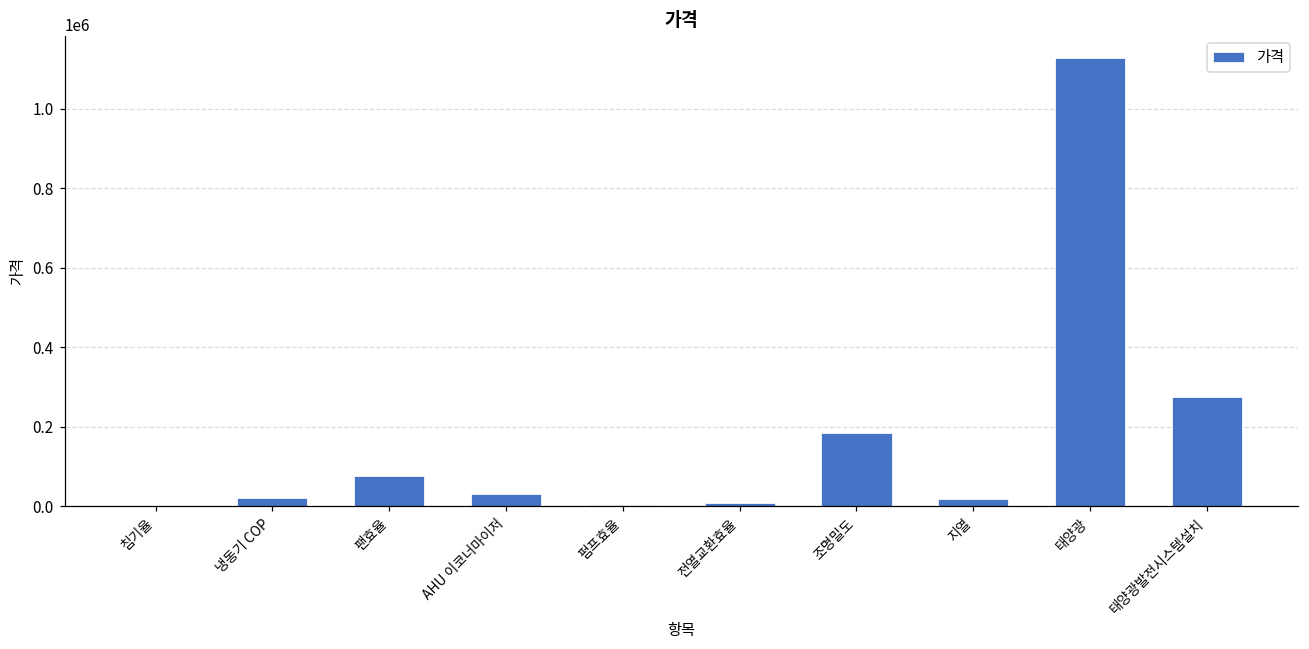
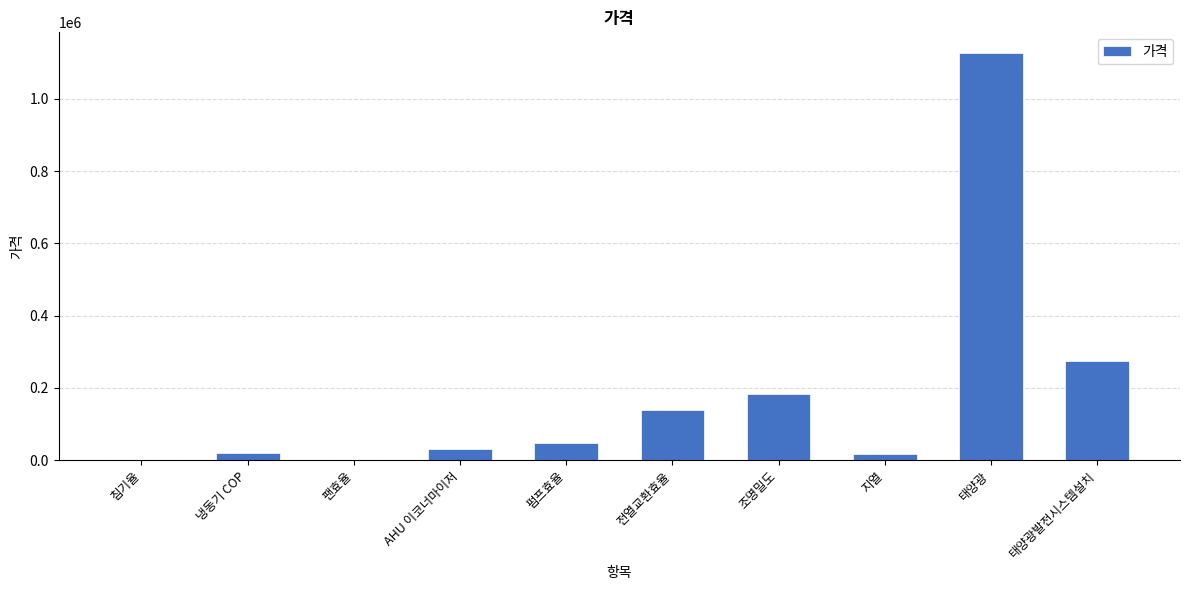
팬효율: 70000 -> 0
펌프효율: 0 -> 50000
전열교환효율: 10000 -> 140000
